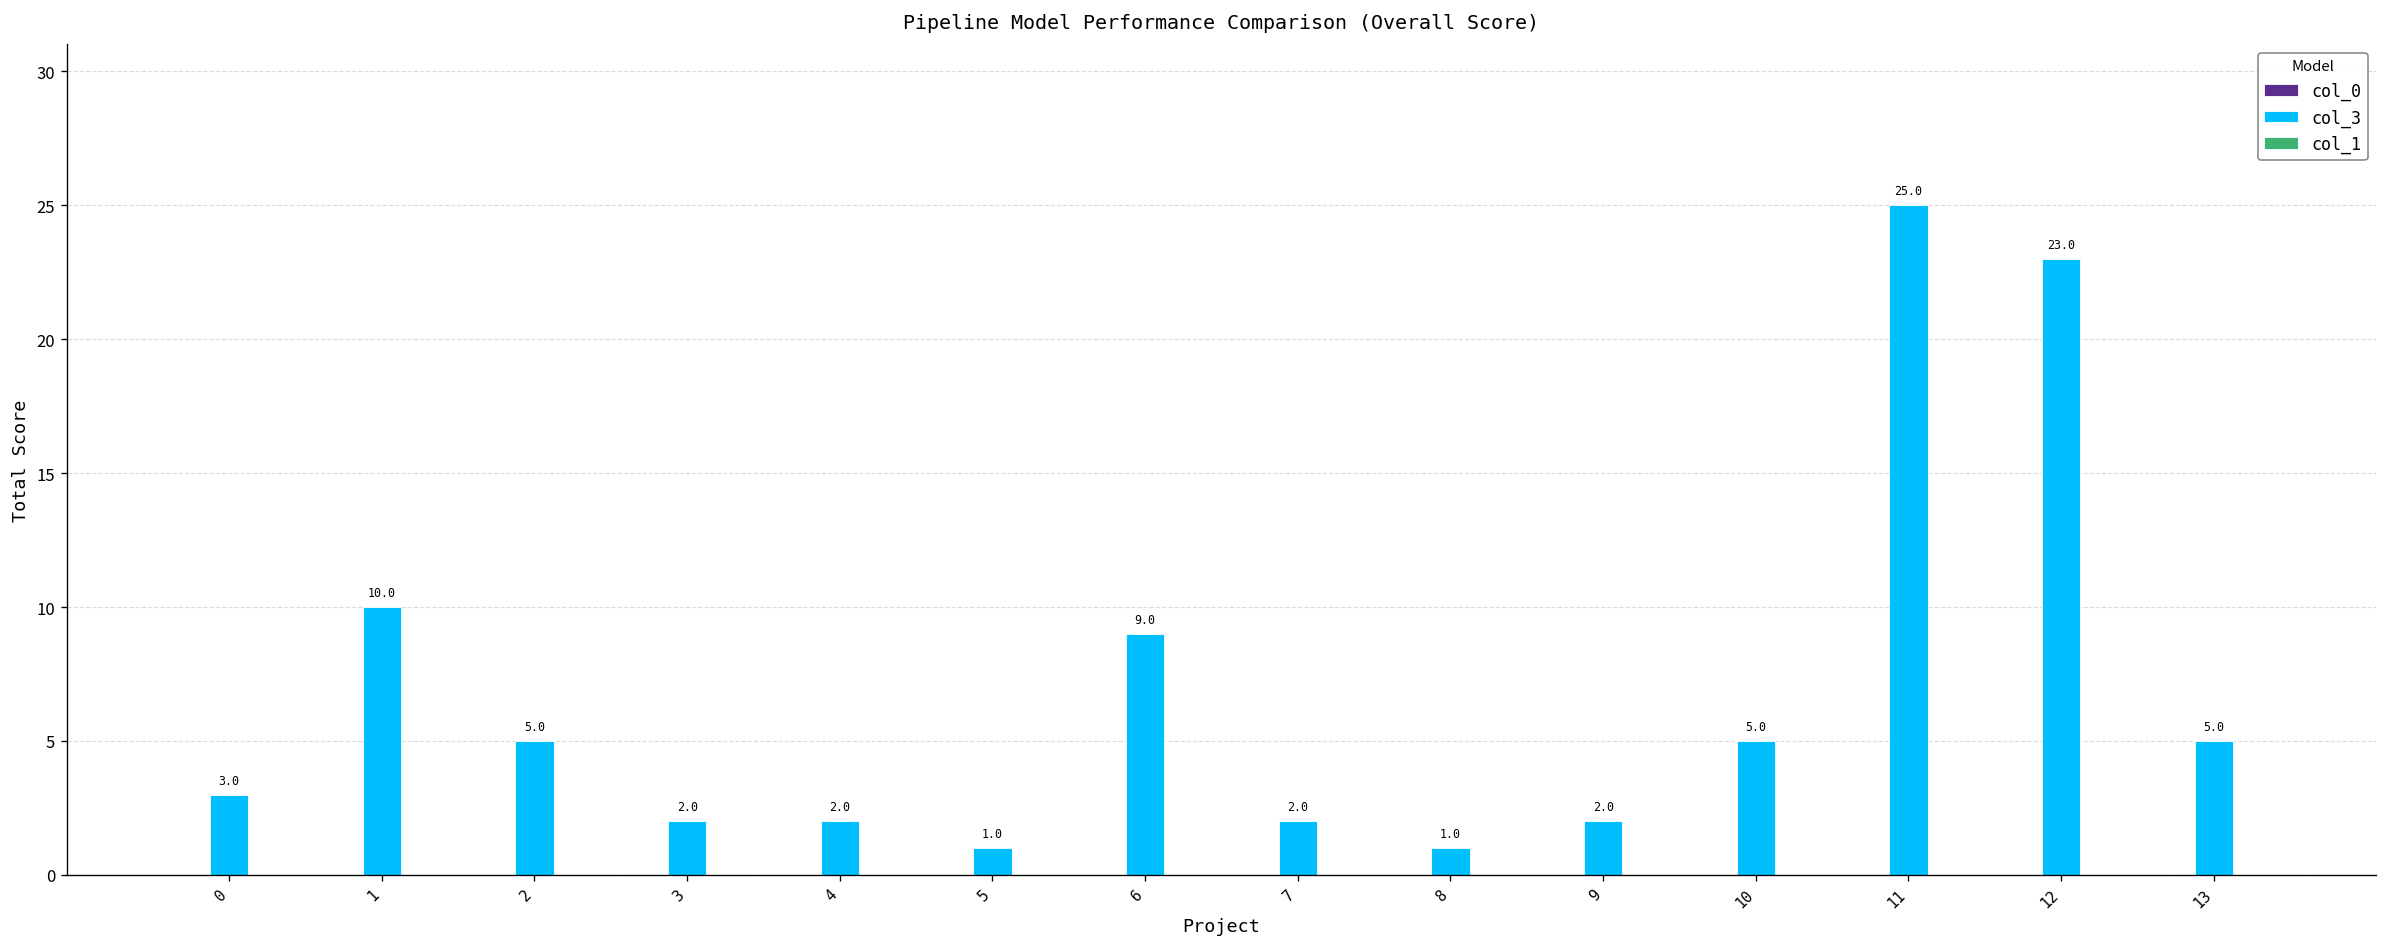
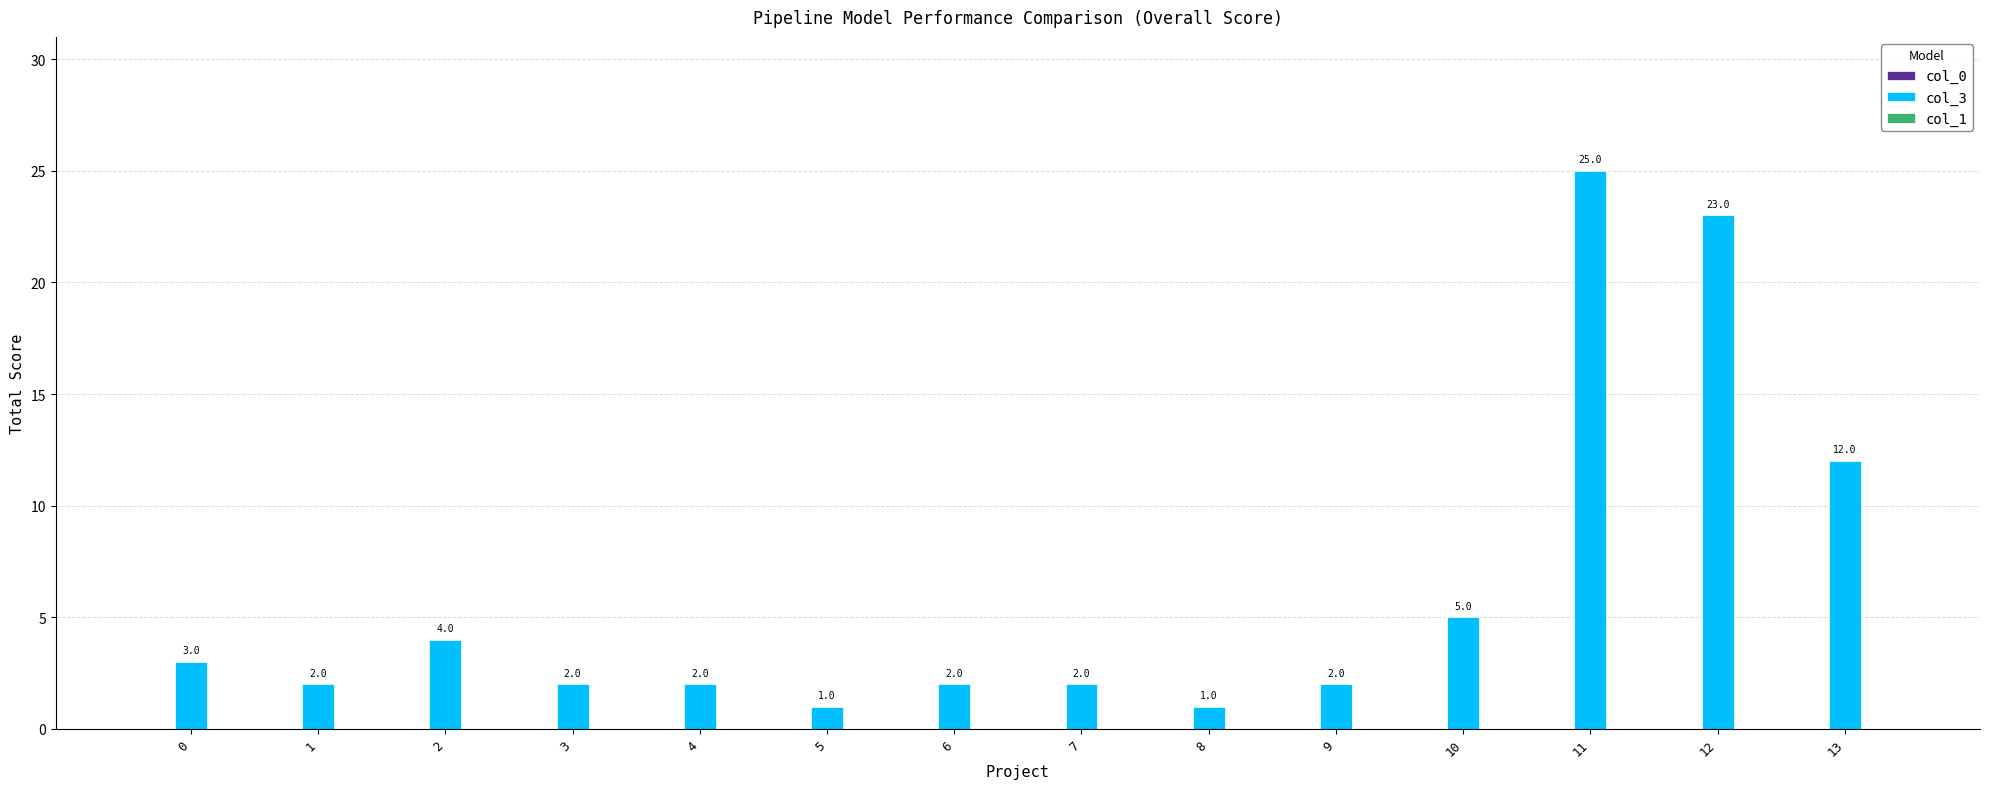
col_3, 1: 10.0 -> 2.0
col_3, 2: 5.0 -> 4.0
col_3, 6: 9.0 -> 2.0
col_3, 13: 5.0 -> 12.0
